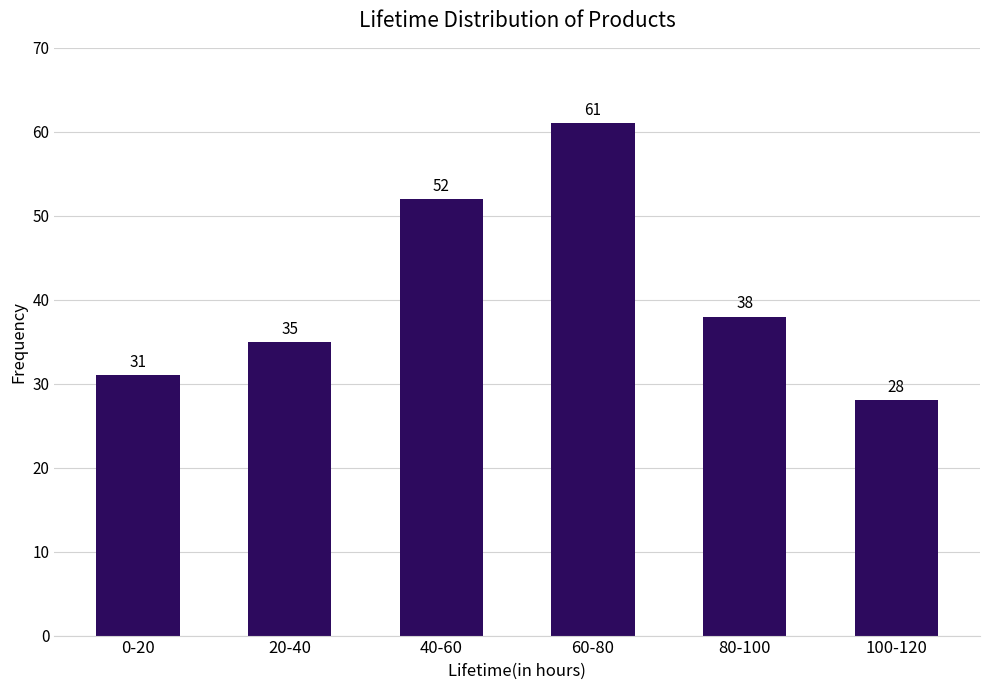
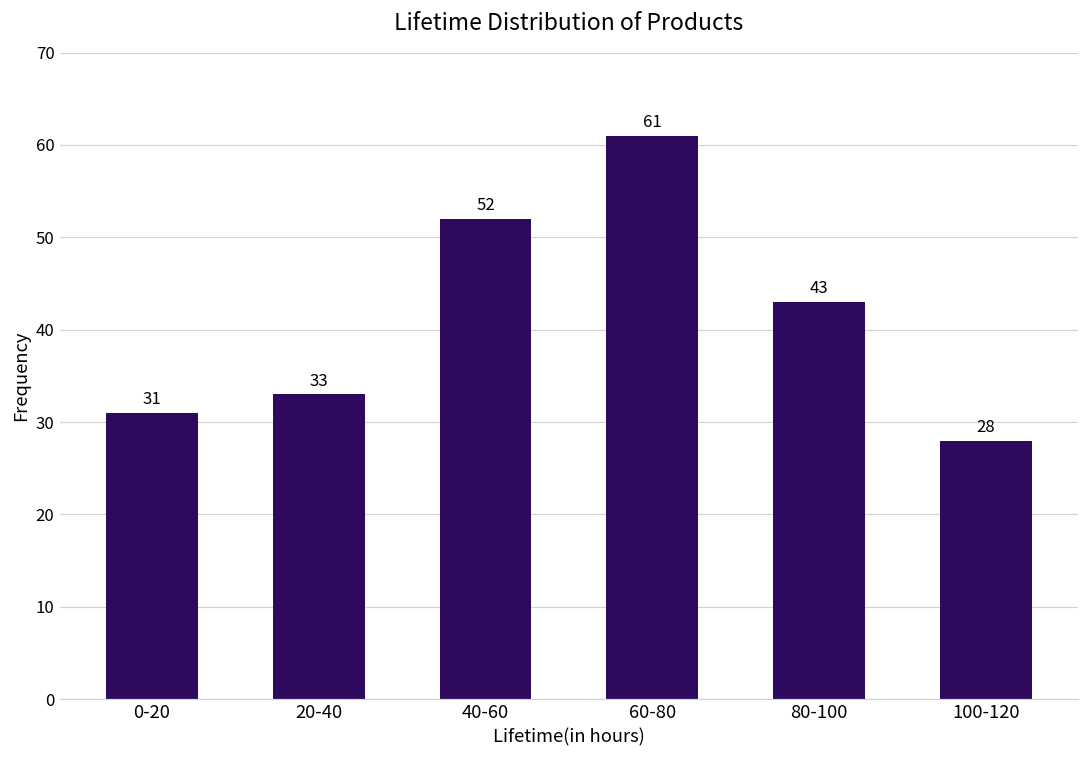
20-40: 35 -> 33
80-100: 38 -> 43
